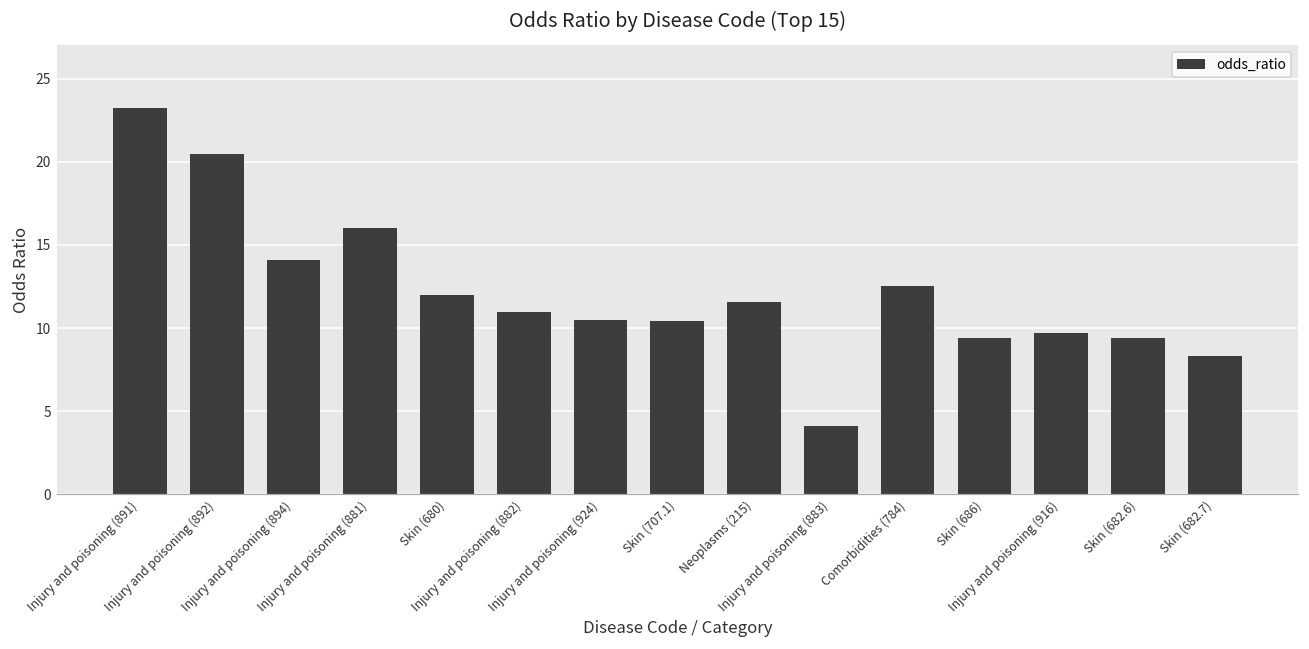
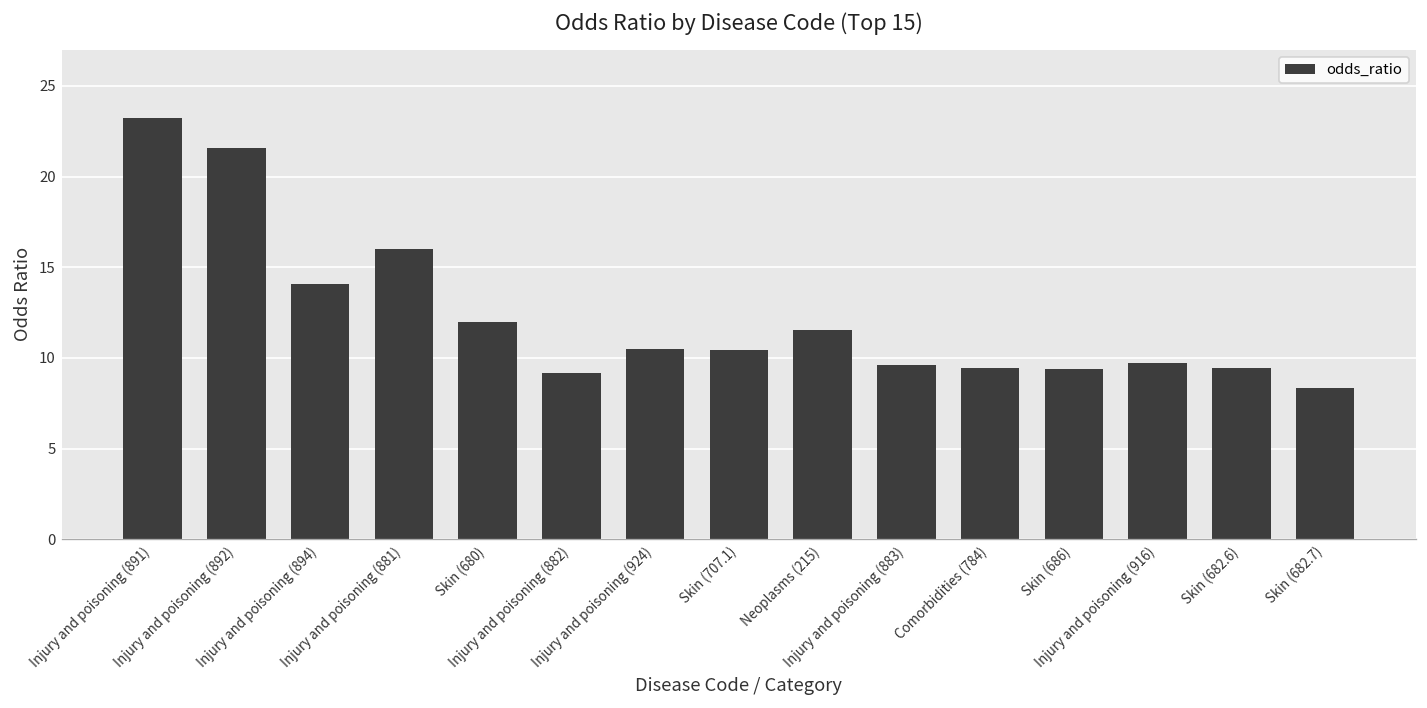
Injury and poisoning (892): 20.5 -> 21.6
Injury and poisoning (882): 11.0 -> 9.2
Injury and poisoning (883): 4.1 -> 9.6
Comorbidities (784): 12.6 -> 9.4
